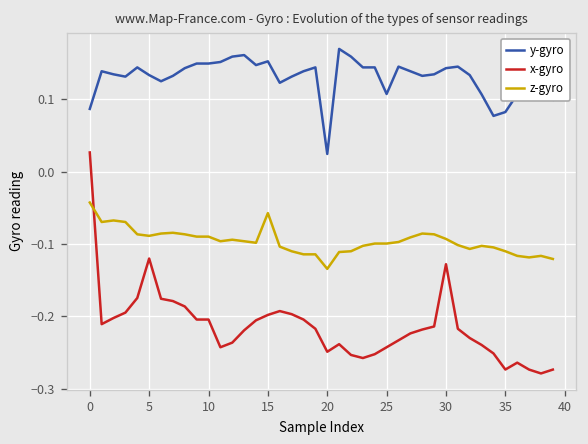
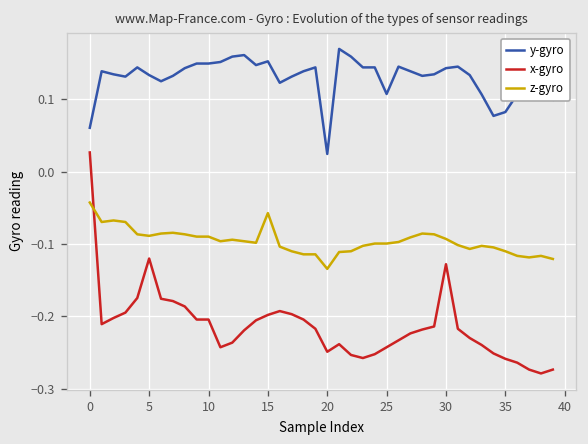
y-gyro, 0: 0.09 -> 0.06
x-gyro, 35: -0.27 -> -0.26
